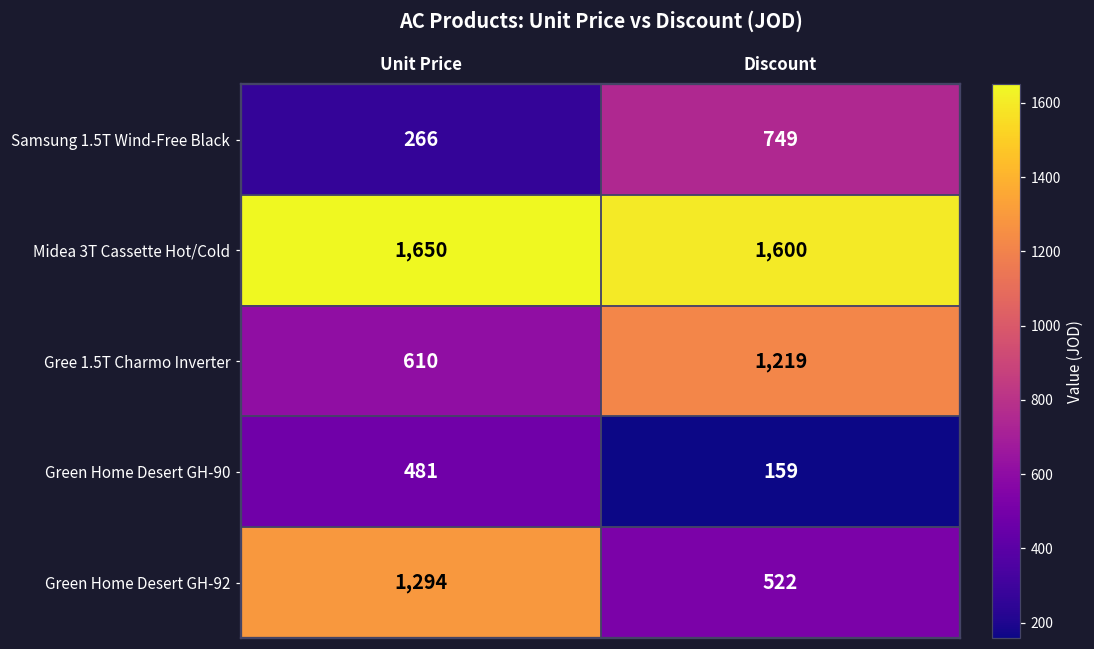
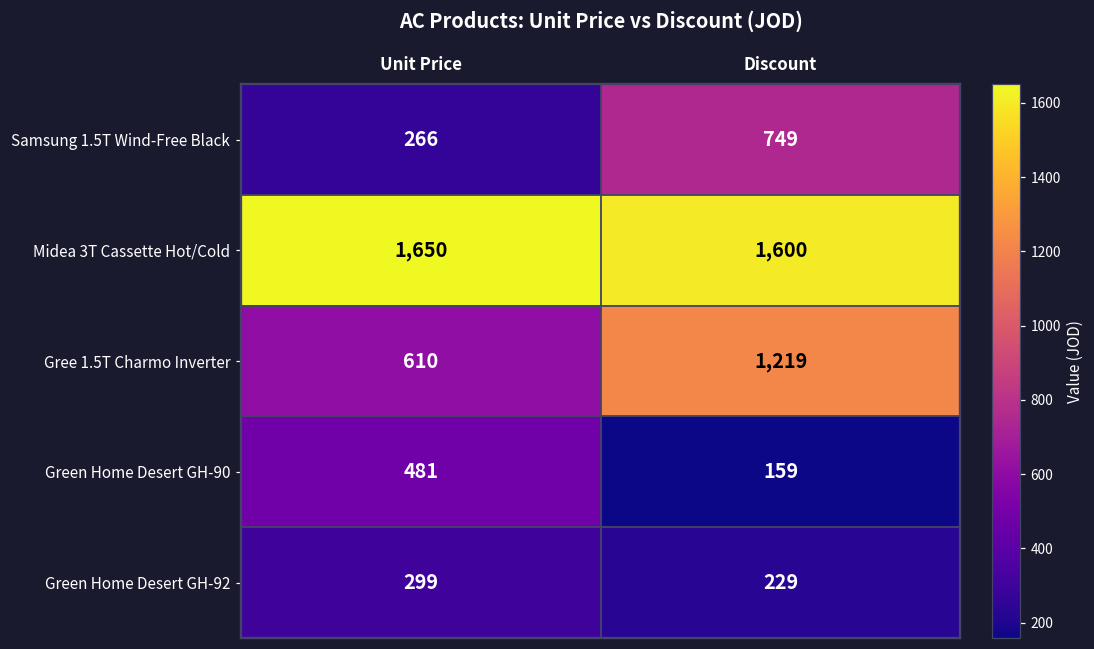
Green Home Desert GH-92, Unit Price: 1,294 -> 299
Green Home Desert GH-92, Discount: 522 -> 229
